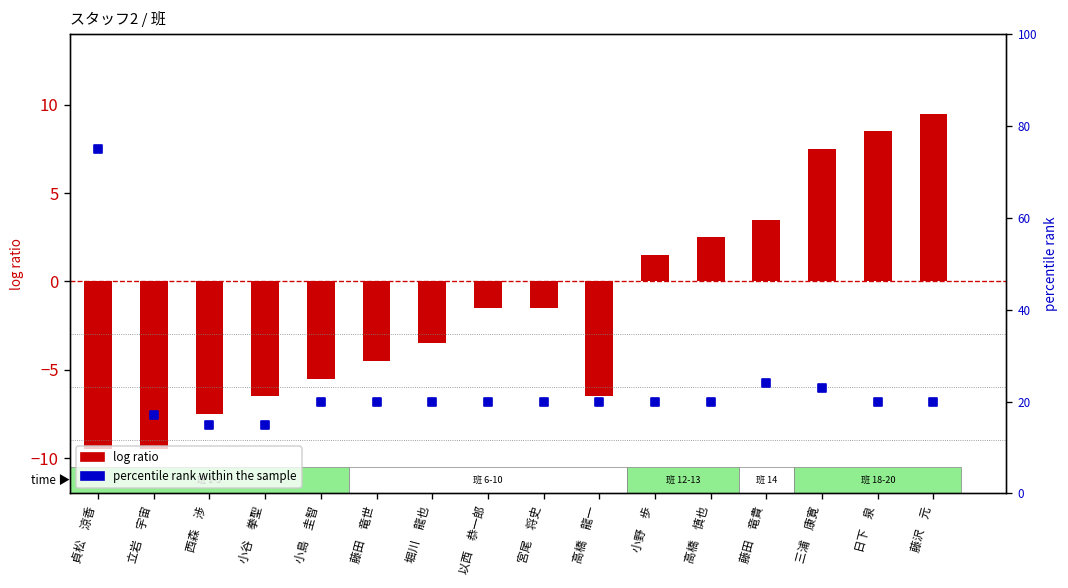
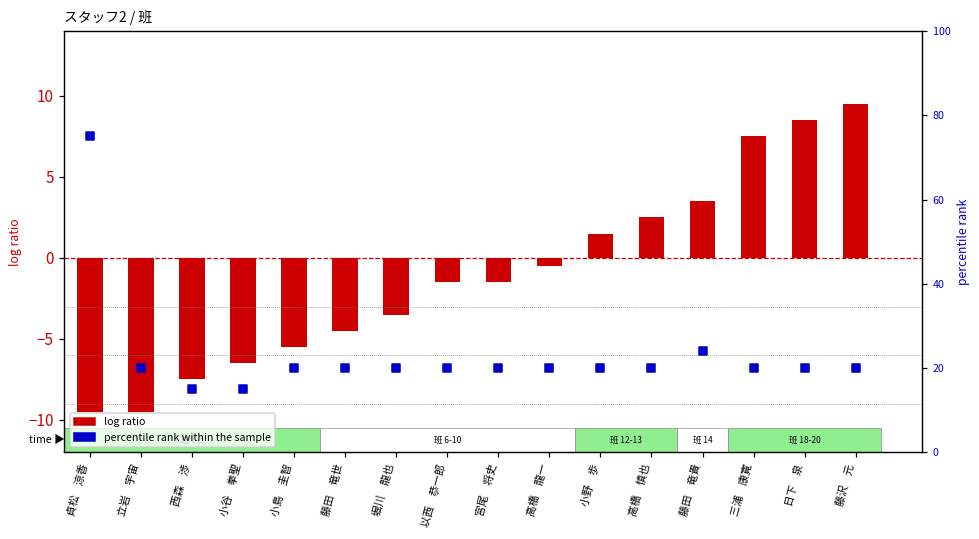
log ratio, 高橋 龍一: -6.5 -> -0.5
percentile rank within the sample, 立岩 宇宙: 17 -> 20
percentile rank within the sample, 三浦 康寛: 23 -> 20
